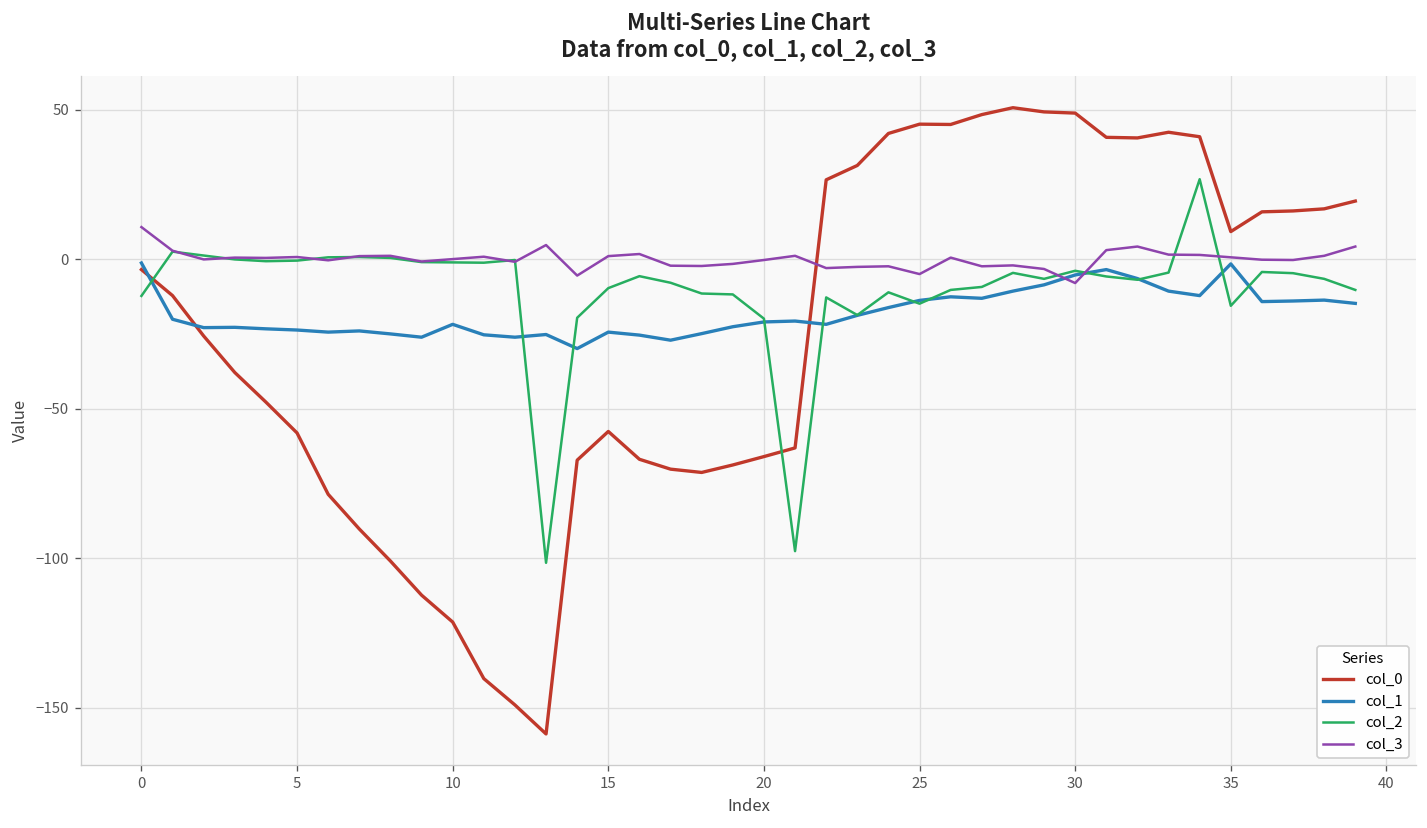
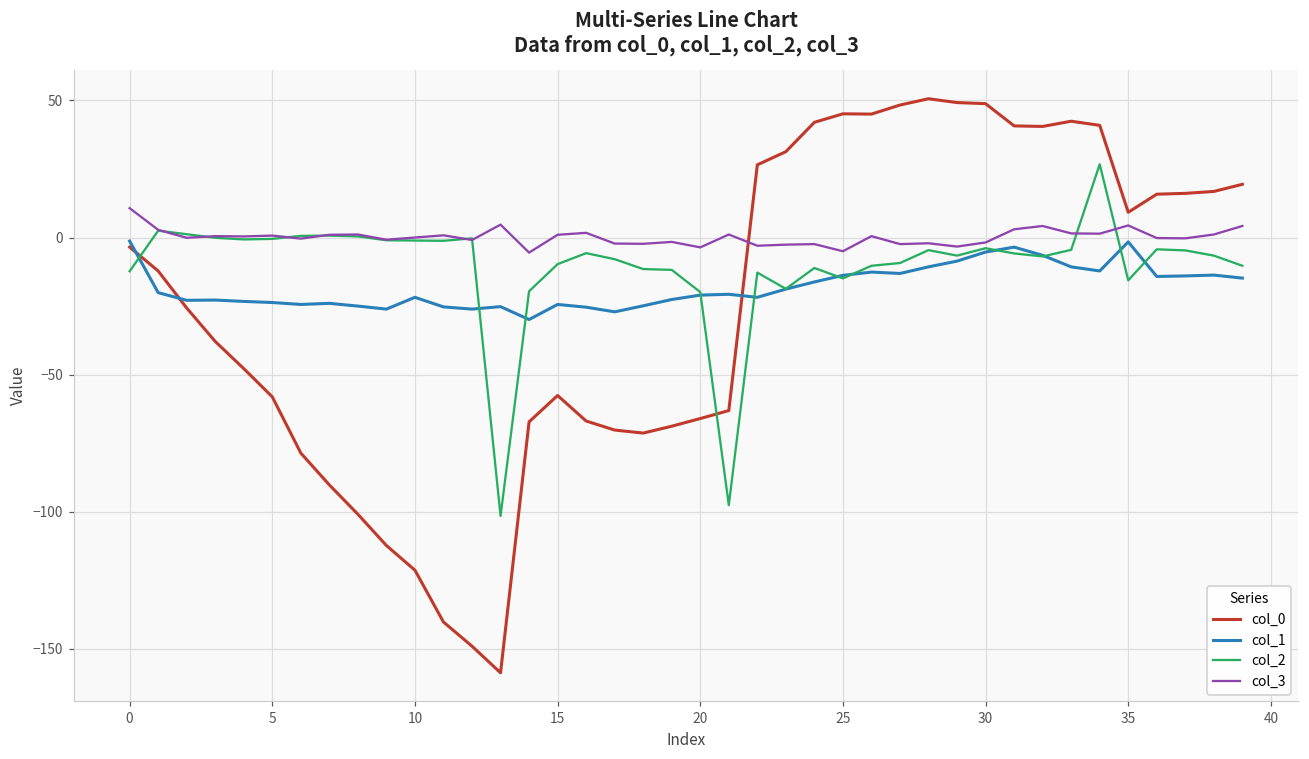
col_3, 20: 0 -> -4
col_3, 30: -8 -> -2
col_3, 35: 1 -> 4
